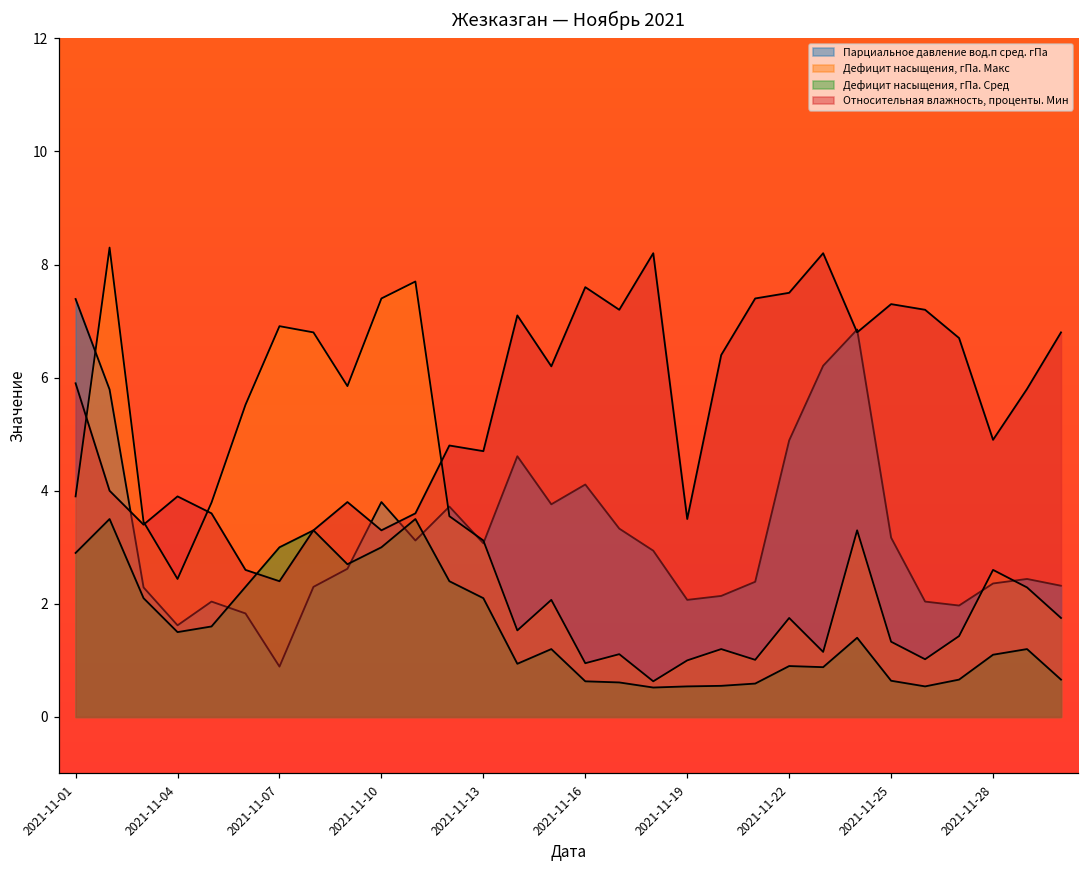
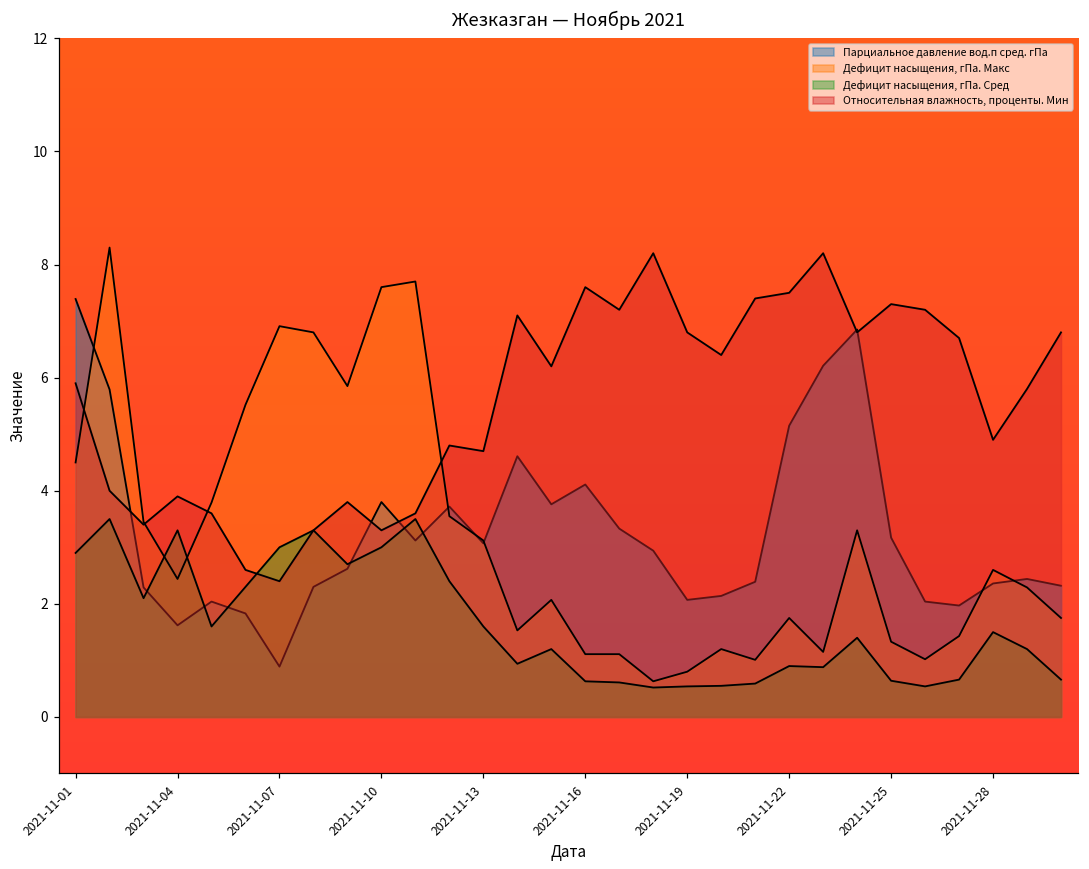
Дефицит насыщения, гПа. Макс, 2021-11-01: 3.9 -> 4.5
Дефицит насыщения, гПа. Сред, 2021-11-04: 1.5 -> 3.3
Дефицит насыщения, гПа. Макс, 2021-11-10: 7.4 -> 7.6
Дефицит насыщения, гПа. Сред, 2021-11-13: 2.1 -> 1.6
Дефицит насыщения, гПа. Макс, 2021-11-16: 1.0 -> 1.1
Дефицит насыщения, гПа. Макс, 2021-11-19: 1.0 -> 0.8
Относительная влажность, проценты. Мин, 2021-11-19: 3.5 -> 6.8
Парциальное давление вод.п сред. гПа, 2021-11-22: 4.9 -> 5.2
Дефицит насыщения, гПа. Сред, 2021-11-28: 1.1 -> 1.5
